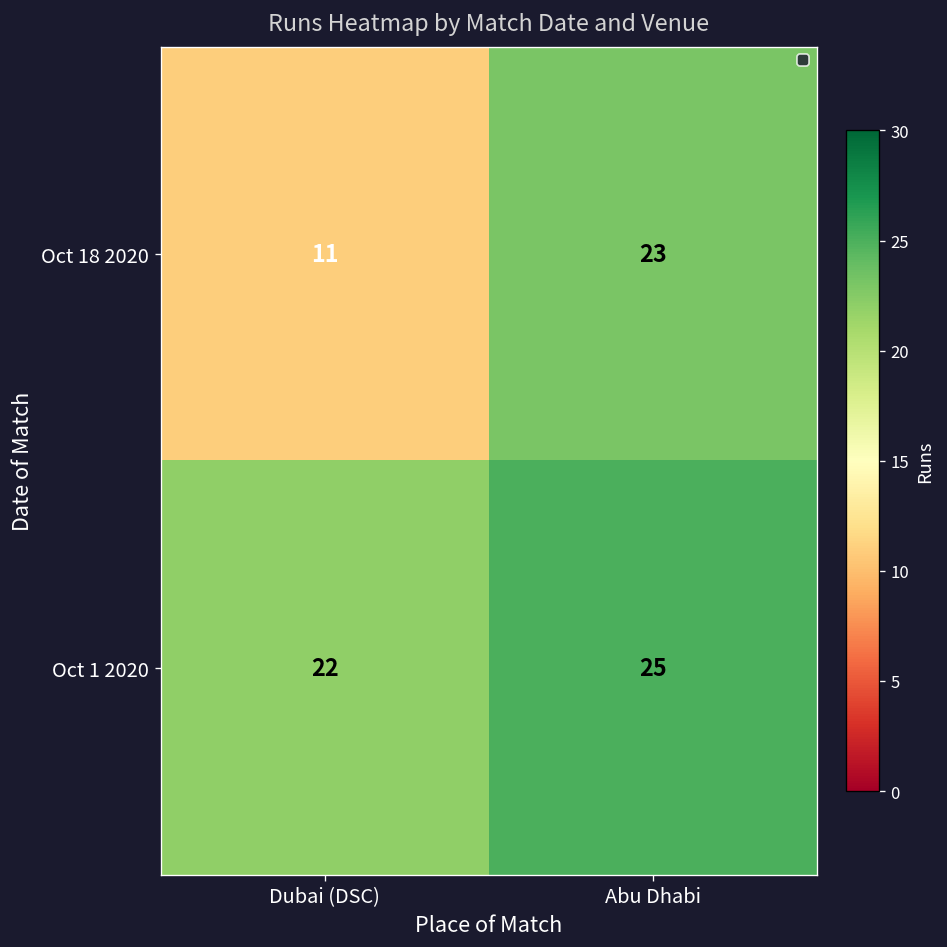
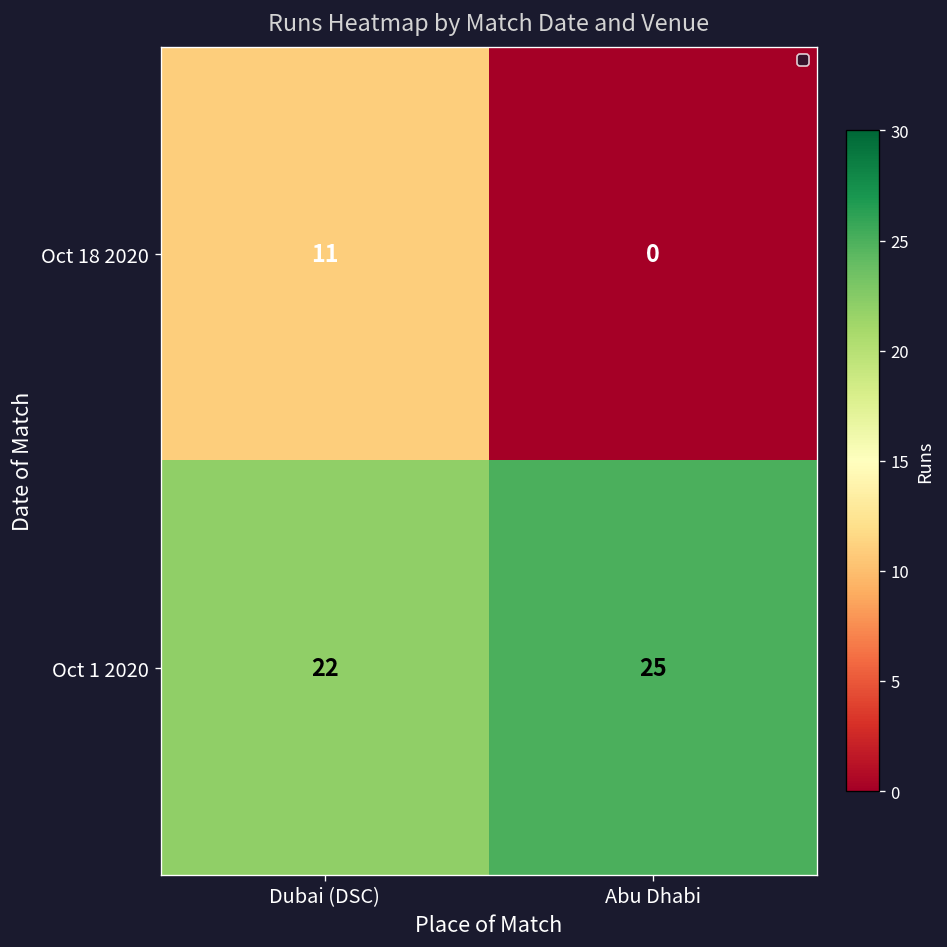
Oct 18 2020, Abu Dhabi: 23 -> 0
